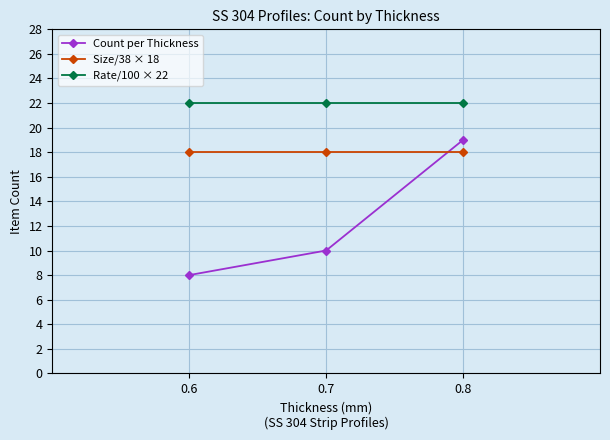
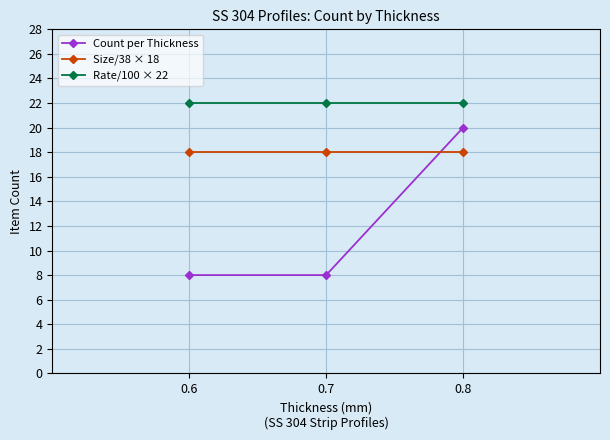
Count per Thickness, 0.7: 10 -> 8
Count per Thickness, 0.8: 19 -> 20
